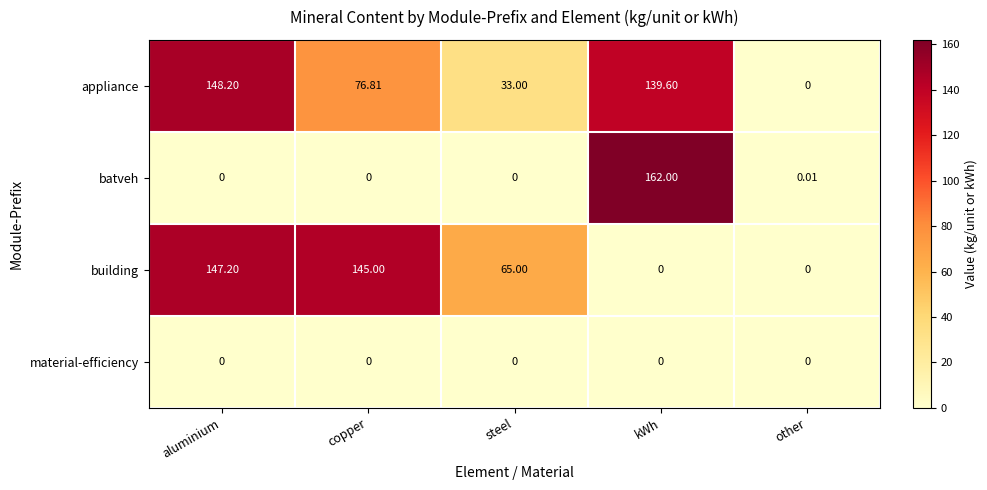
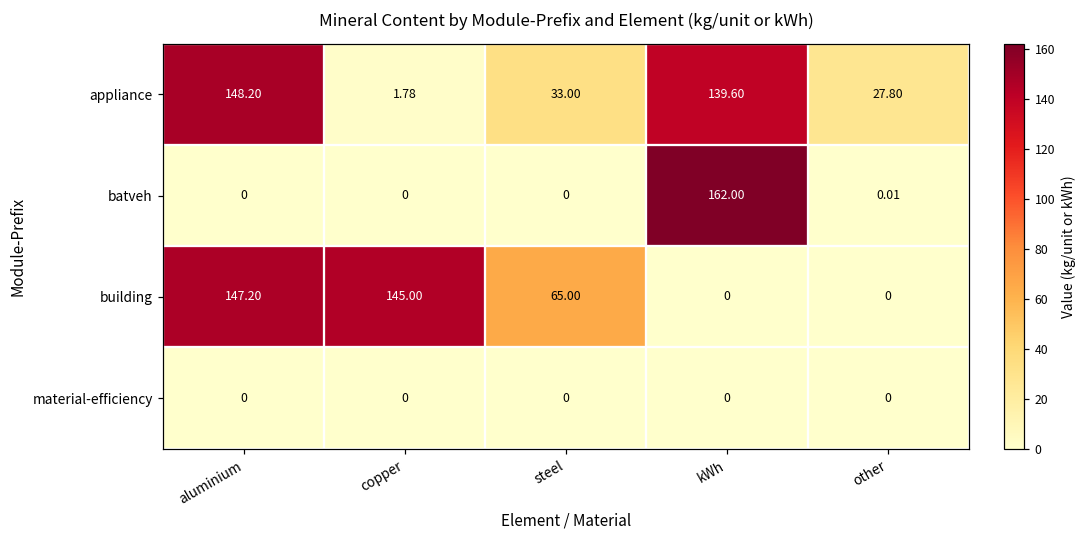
appliance, copper: 76.81 -> 1.78
appliance, other: 0 -> 27.80
